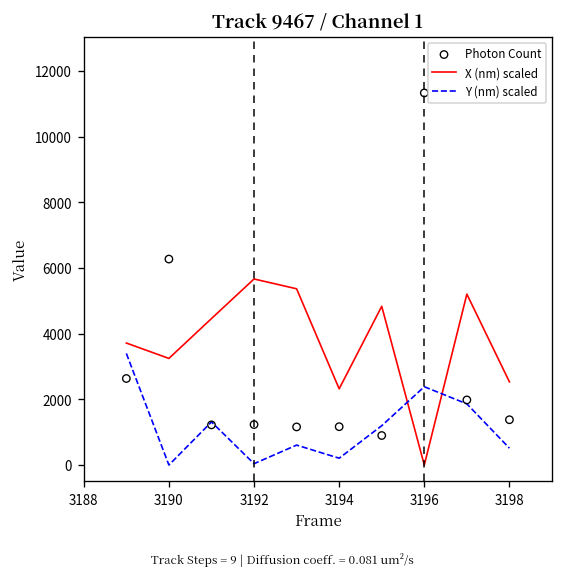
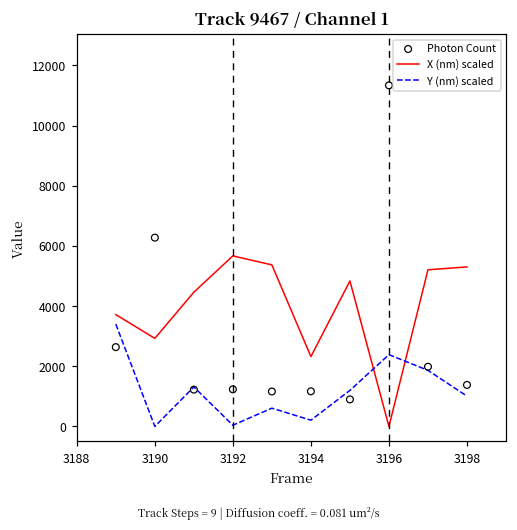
X (nm) scaled, 3190: 3200 -> 2900
X (nm) scaled, 3198: 2500 -> 5300
Y (nm) scaled, 3198: 500 -> 1000
